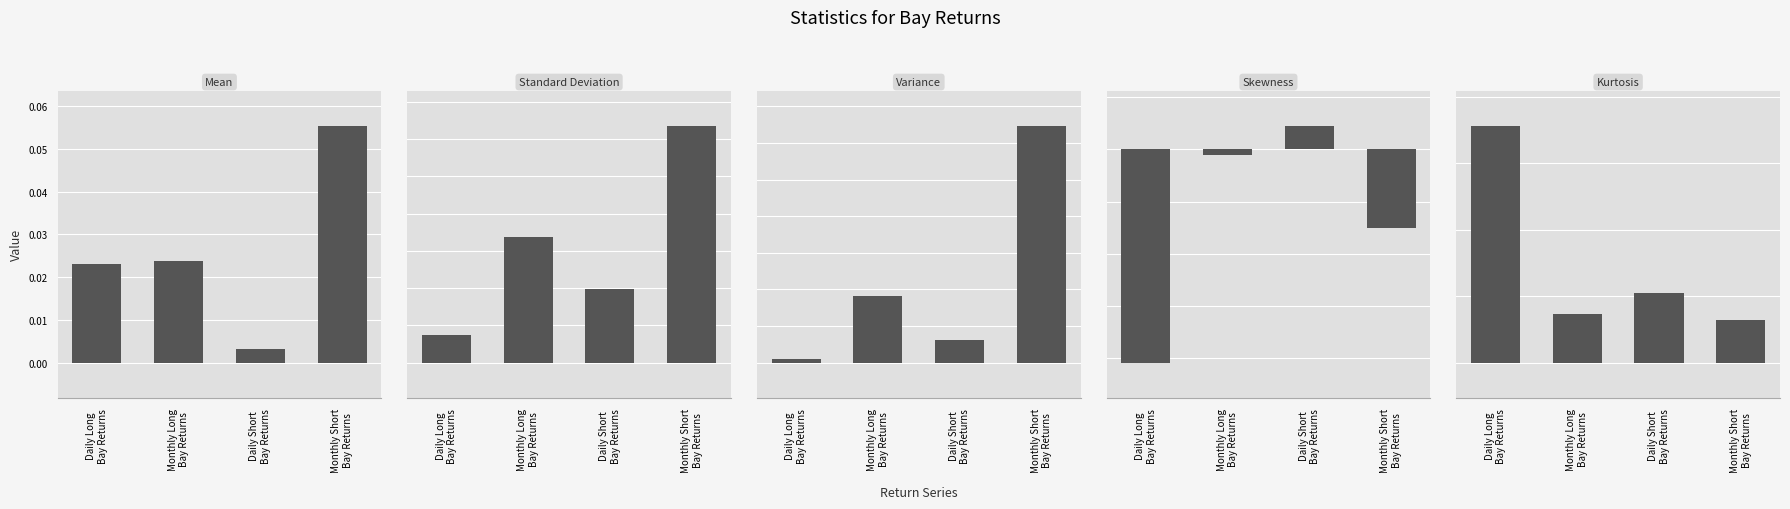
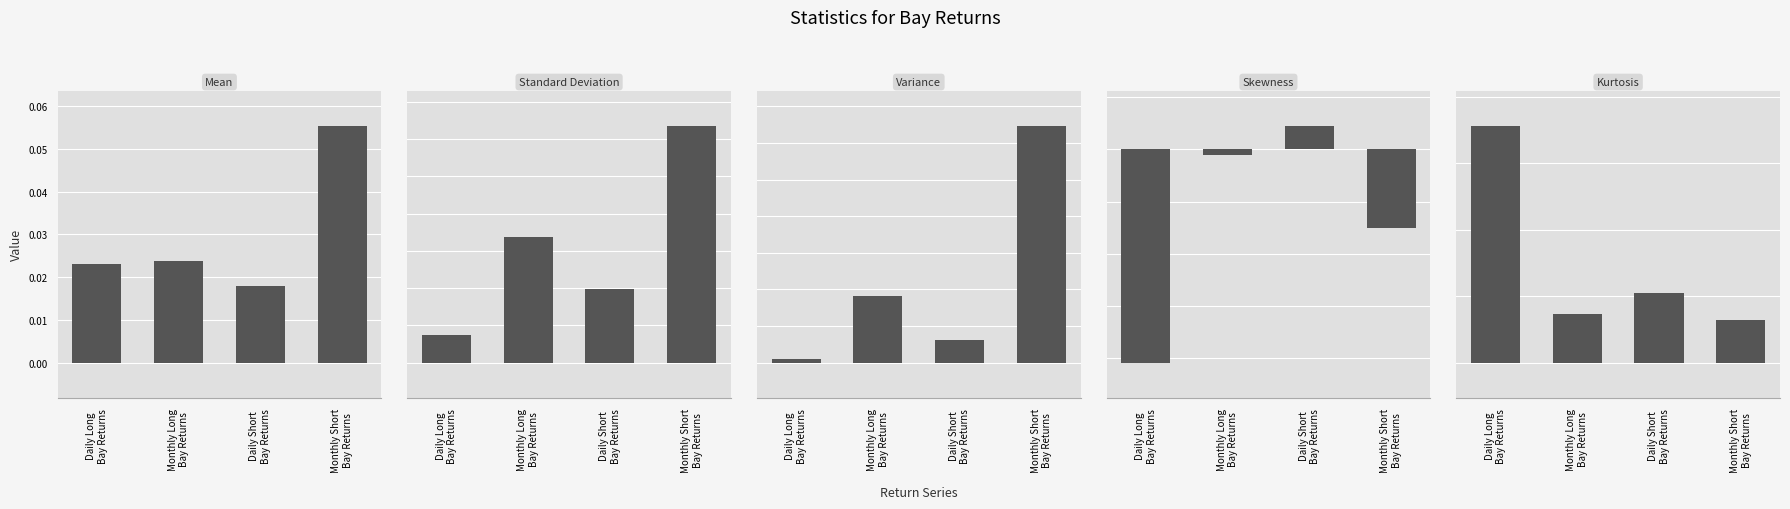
Mean, Daily Short Bay Returns: 0.003 -> 0.018
